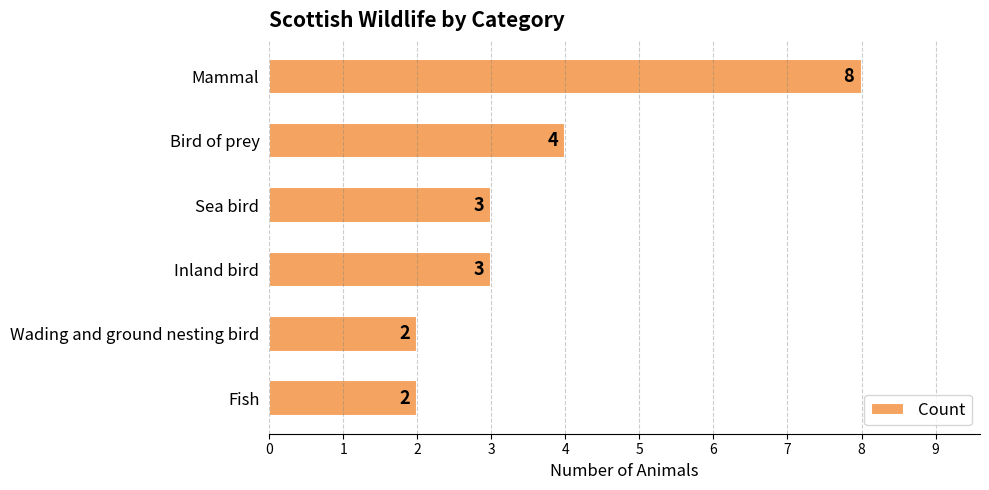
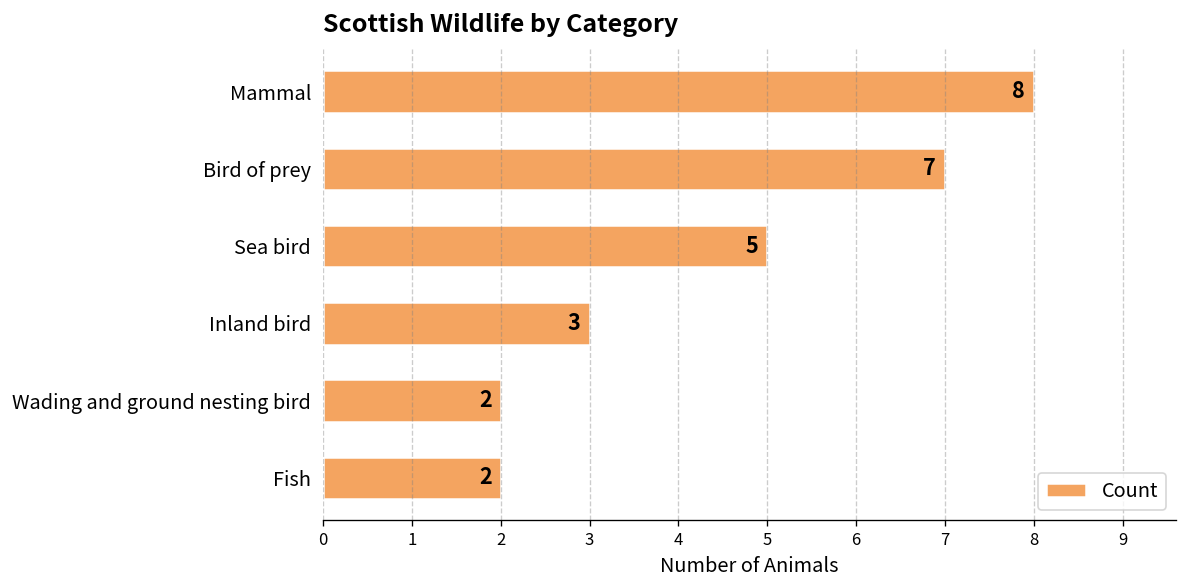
Bird of prey: 4 -> 7
Sea bird: 3 -> 5
